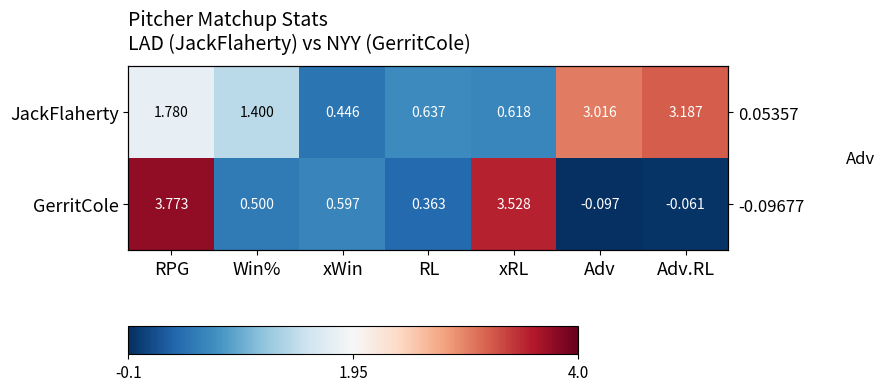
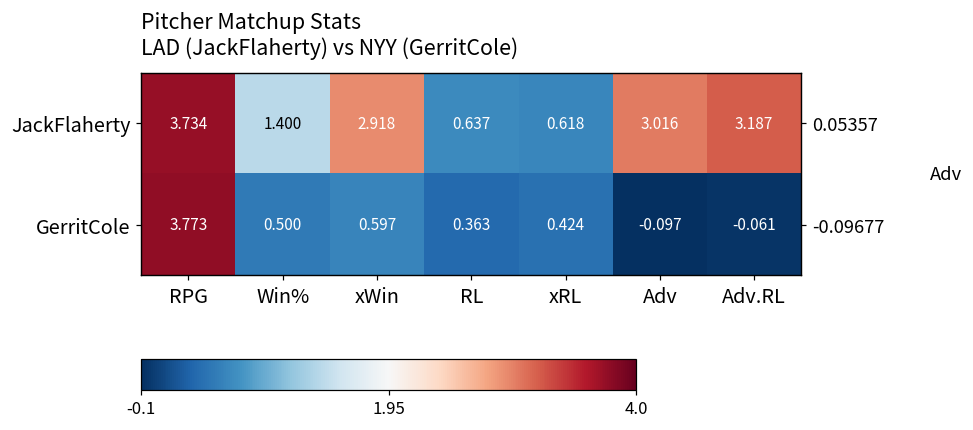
JackFlaherty, RPG: 1.780 -> 3.734
JackFlaherty, xWin: 0.446 -> 2.918
GerritCole, xRL: 3.528 -> 0.424
